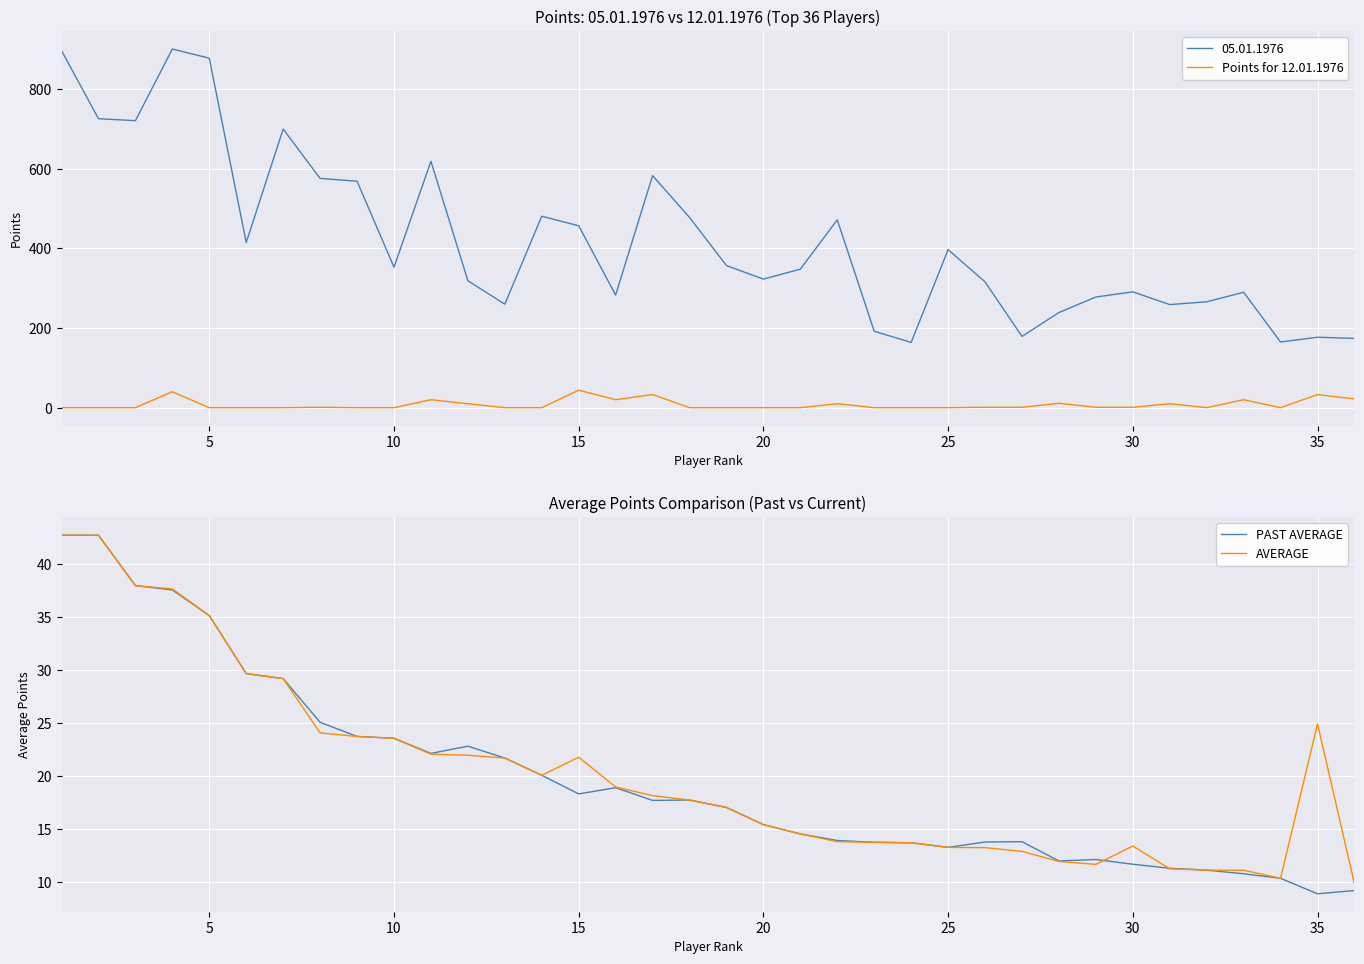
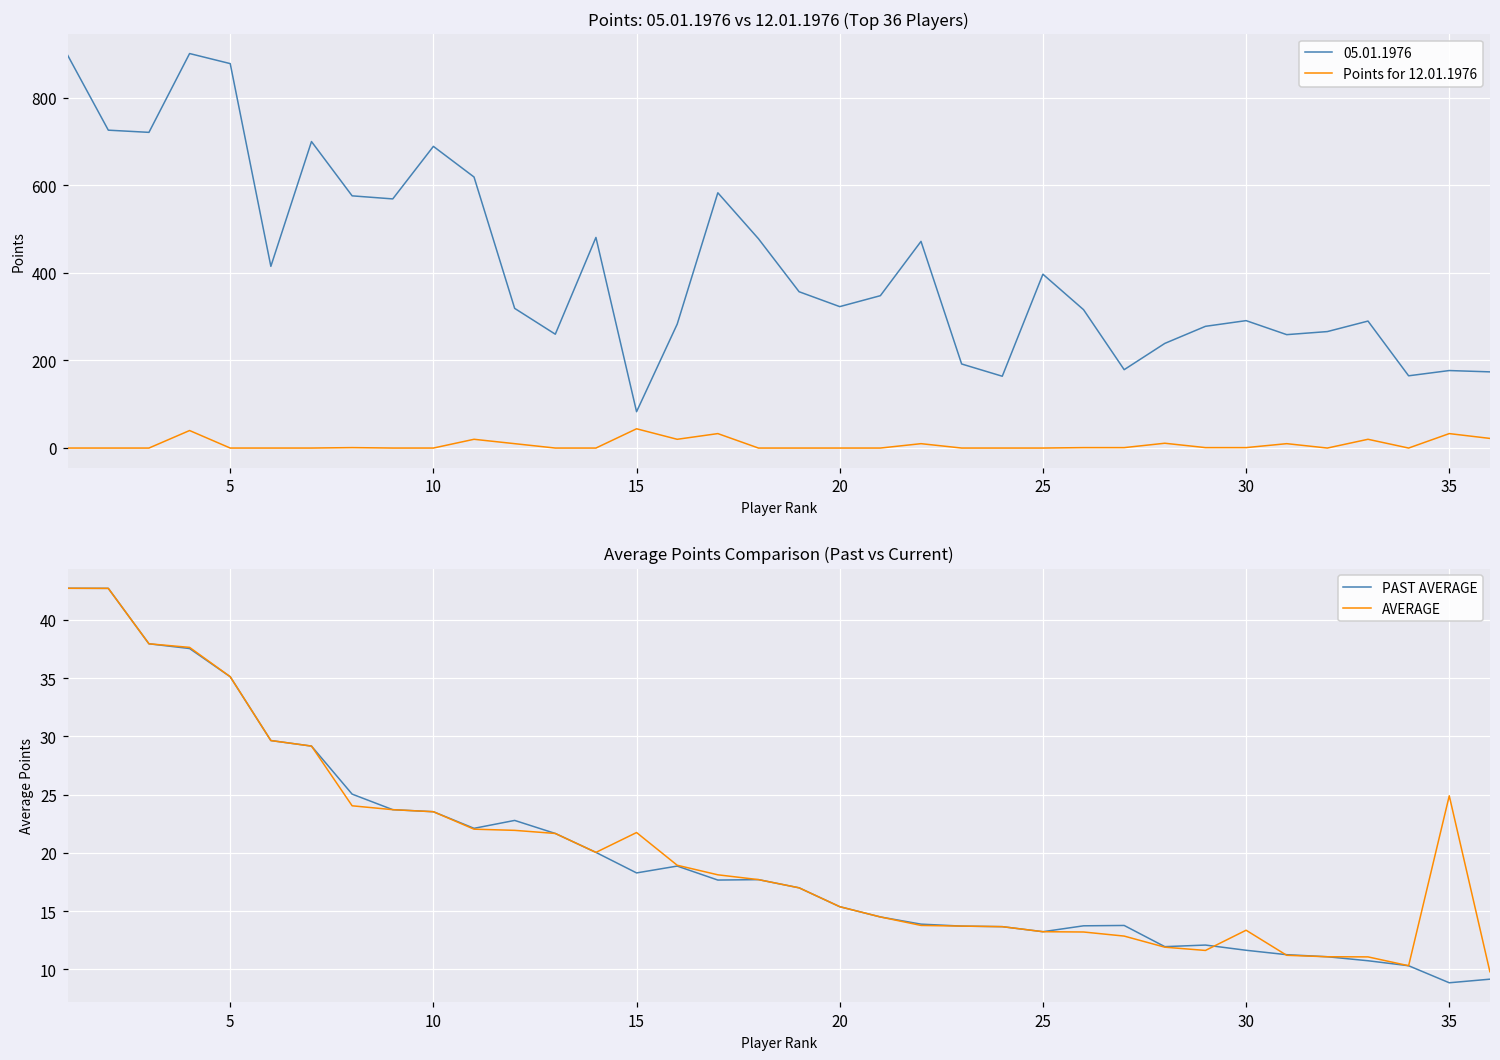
Points: 05.01.1976 vs 12.01.1976 (Top 36 Players), 05.01.1976, 10: 350 -> 690
Points: 05.01.1976 vs 12.01.1976 (Top 36 Players), 05.01.1976, 15: 460 -> 80
